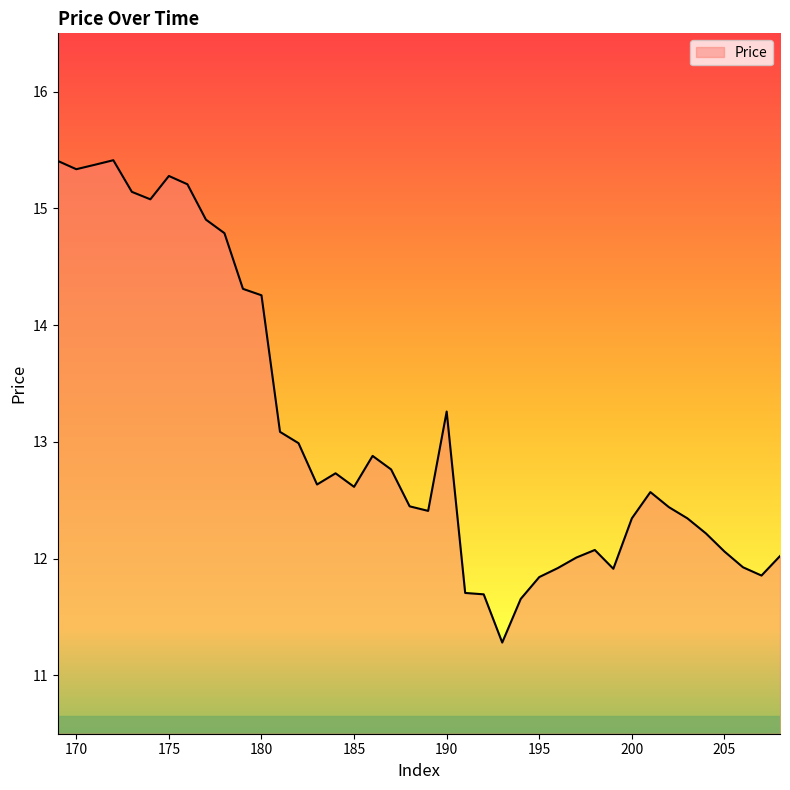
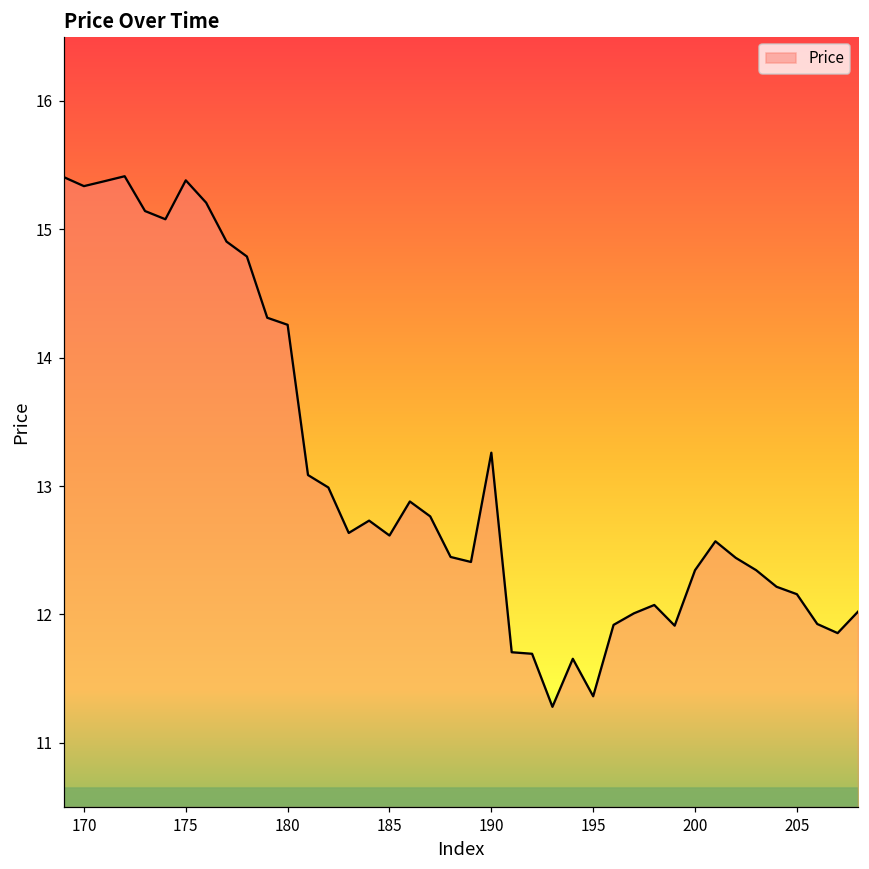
175: 15.28 -> 15.38
195: 11.84 -> 11.36
205: 12.06 -> 12.16
